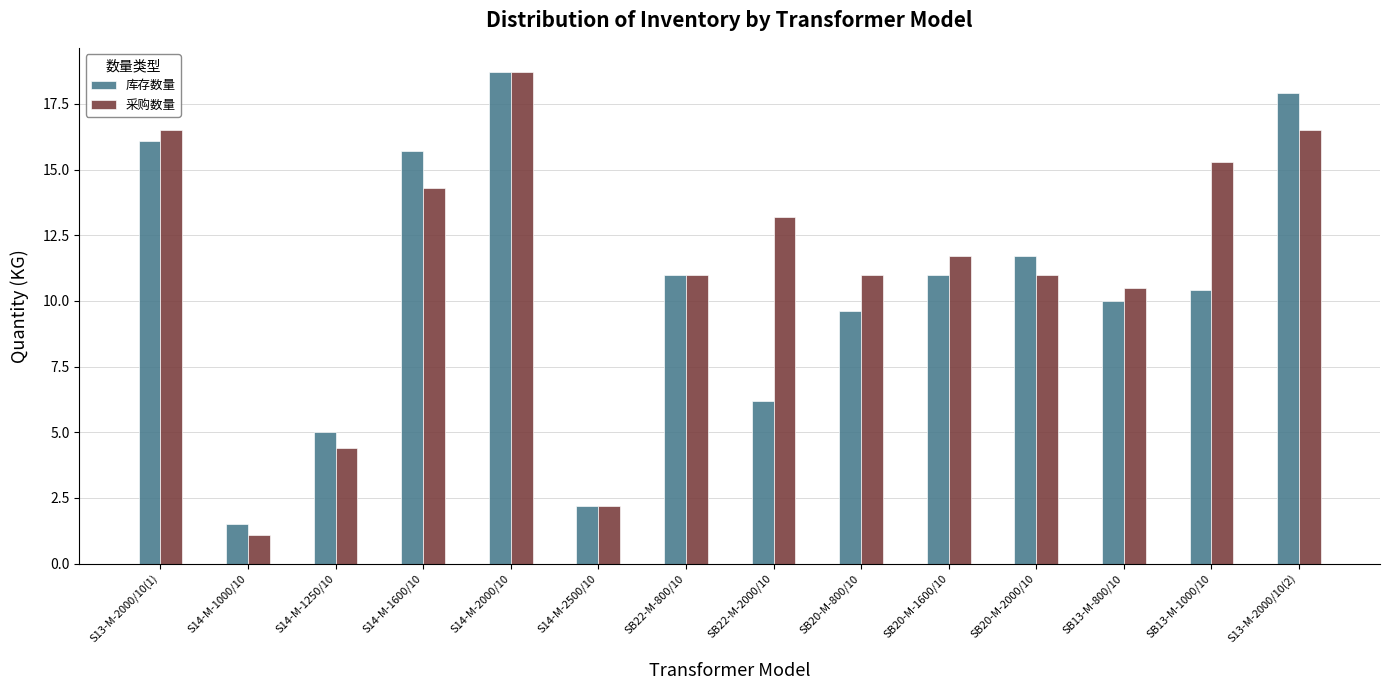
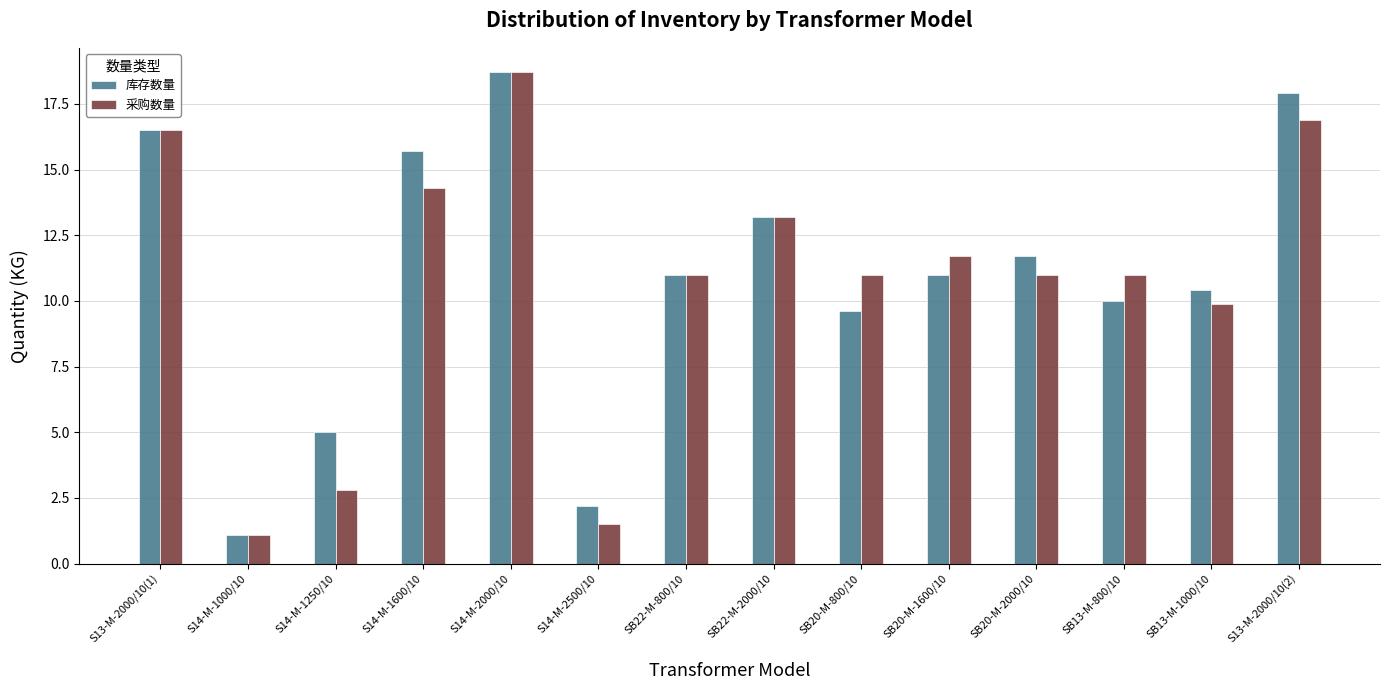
库存数量, S13-M-2000/10(1): 16.1 -> 16.5
库存数量, S14-M-1000/10: 1.5 -> 1.1
采购数量, S14-M-1250/10: 4.4 -> 2.8
采购数量, S14-M-2500/10: 2.2 -> 1.5
库存数量, SB22-M-2000/10: 6.2 -> 13.2
采购数量, SB13-M-800/10: 10.5 -> 11.0
采购数量, SB13-M-1000/10: 15.3 -> 9.9
采购数量, S13-M-2000/10(2): 16.5 -> 16.9
